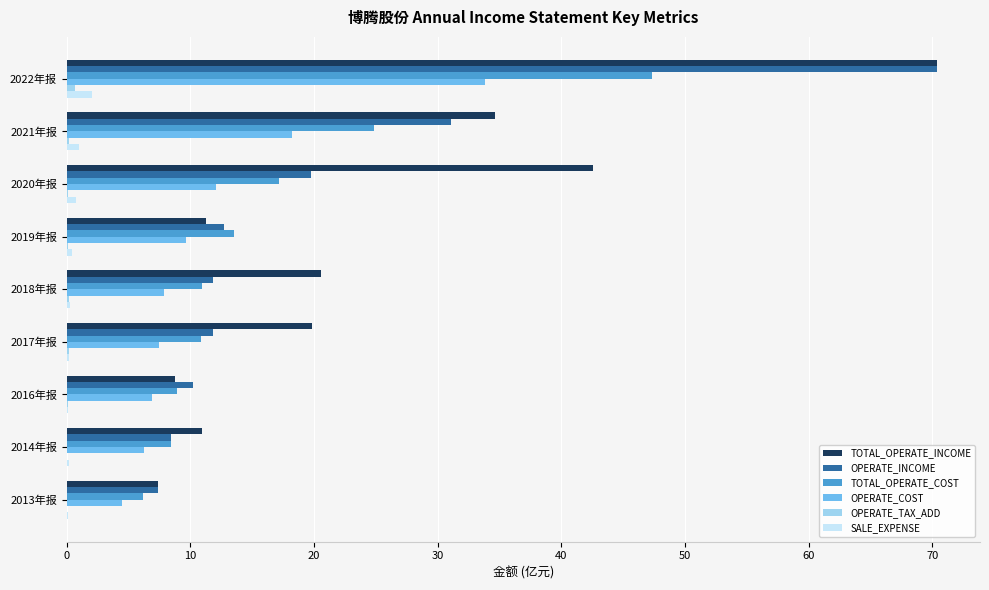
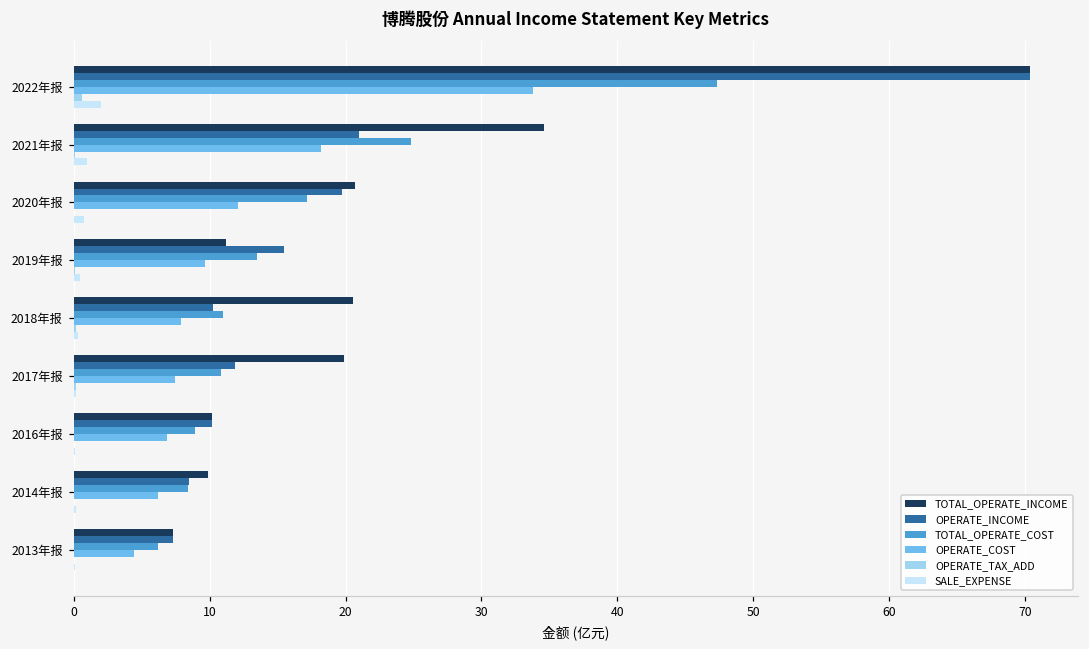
OPERATE_INCOME, 2021年报: 31.1 -> 21.0
TOTAL_OPERATE_INCOME, 2020年报: 42.6 -> 20.7
OPERATE_INCOME, 2019年报: 12.7 -> 15.5
OPERATE_INCOME, 2018年报: 11.8 -> 10.3
TOTAL_OPERATE_INCOME, 2016年报: 8.7 -> 10.2
TOTAL_OPERATE_INCOME, 2014年报: 10.9 -> 9.9
